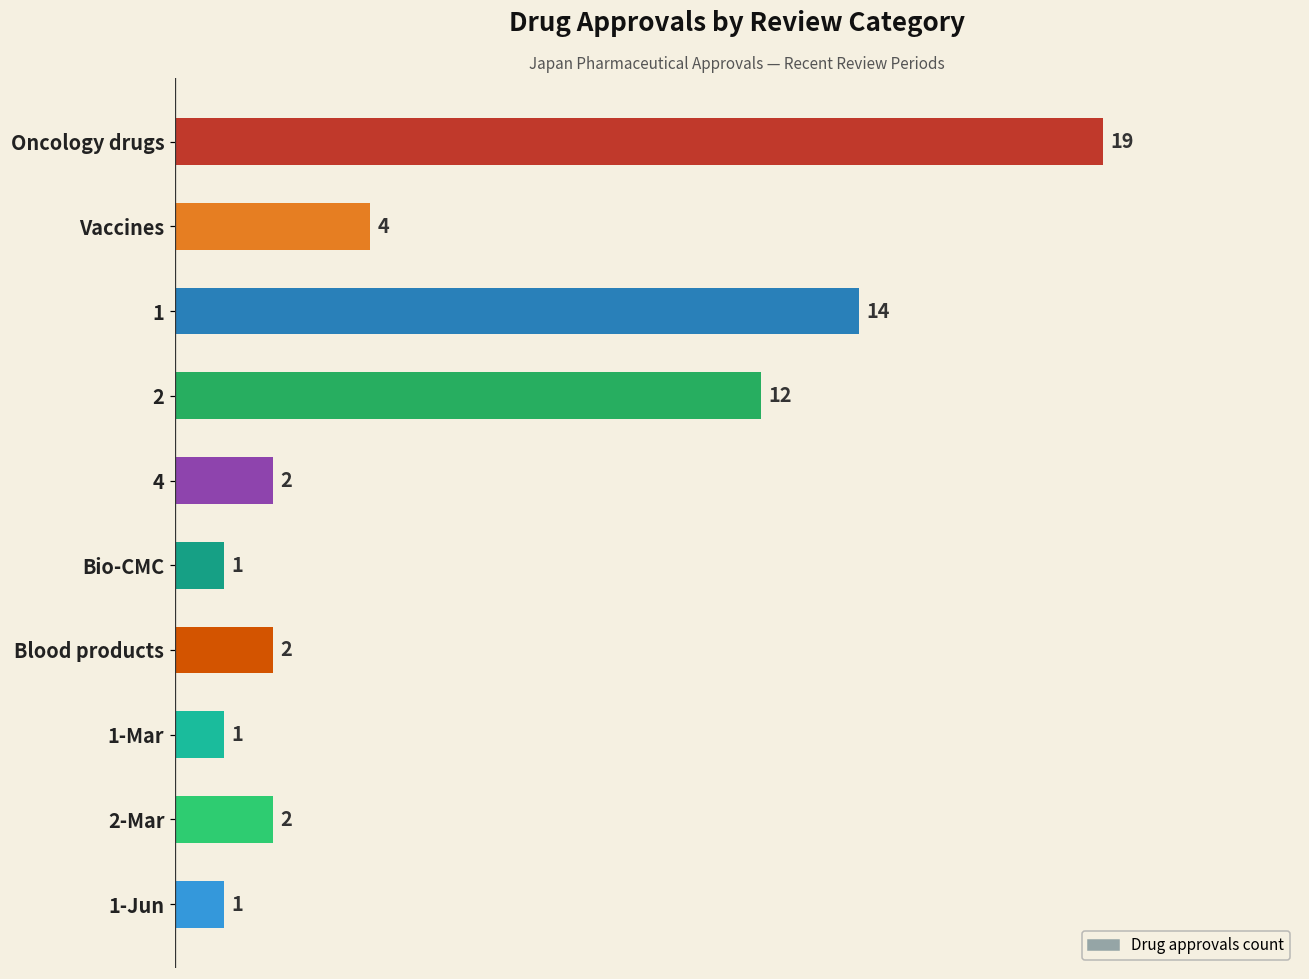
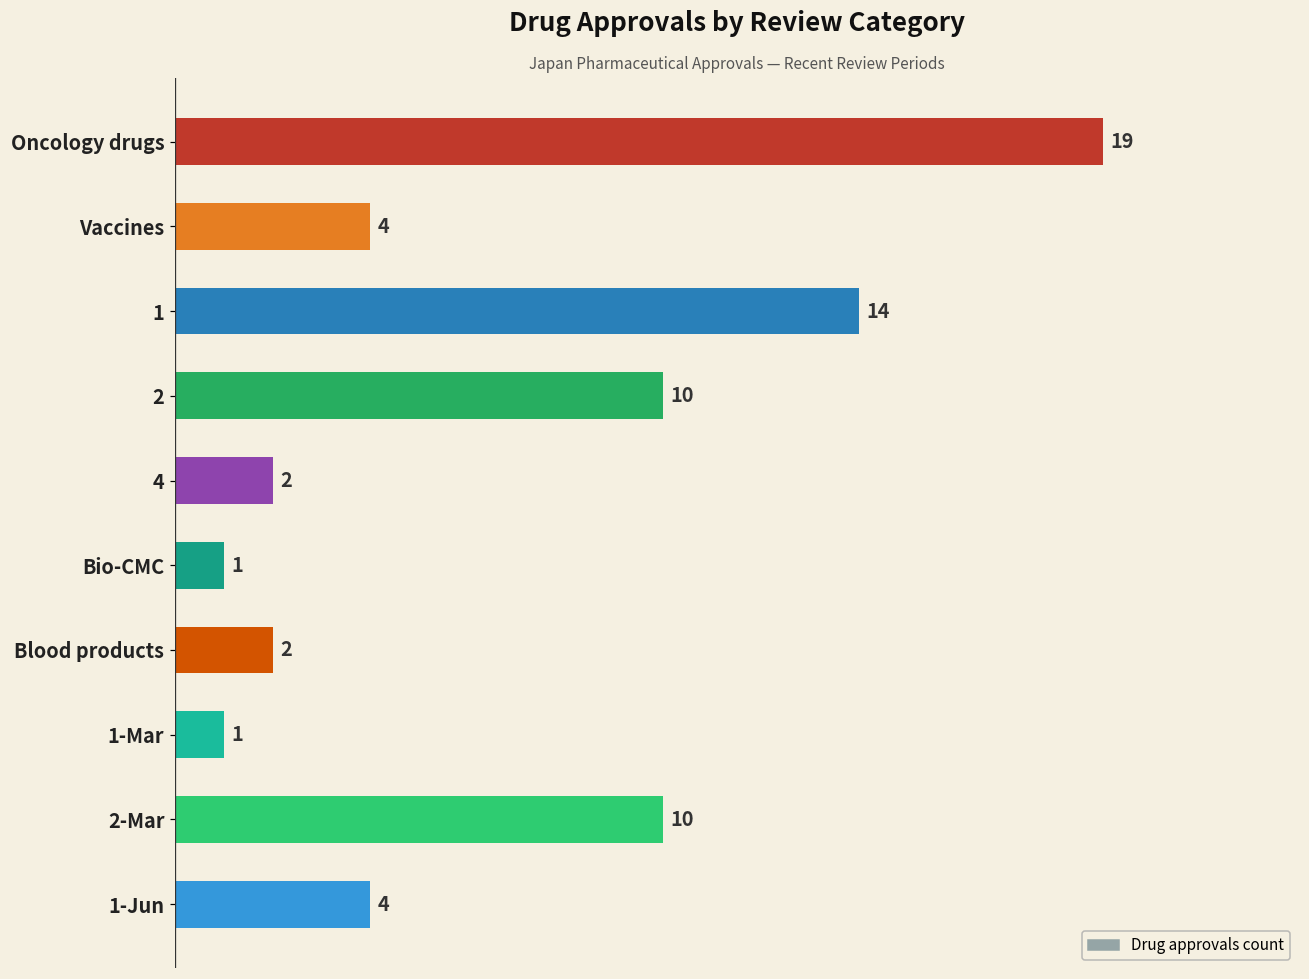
2: 12 -> 10
2-Mar: 2 -> 10
1-Jun: 1 -> 4
